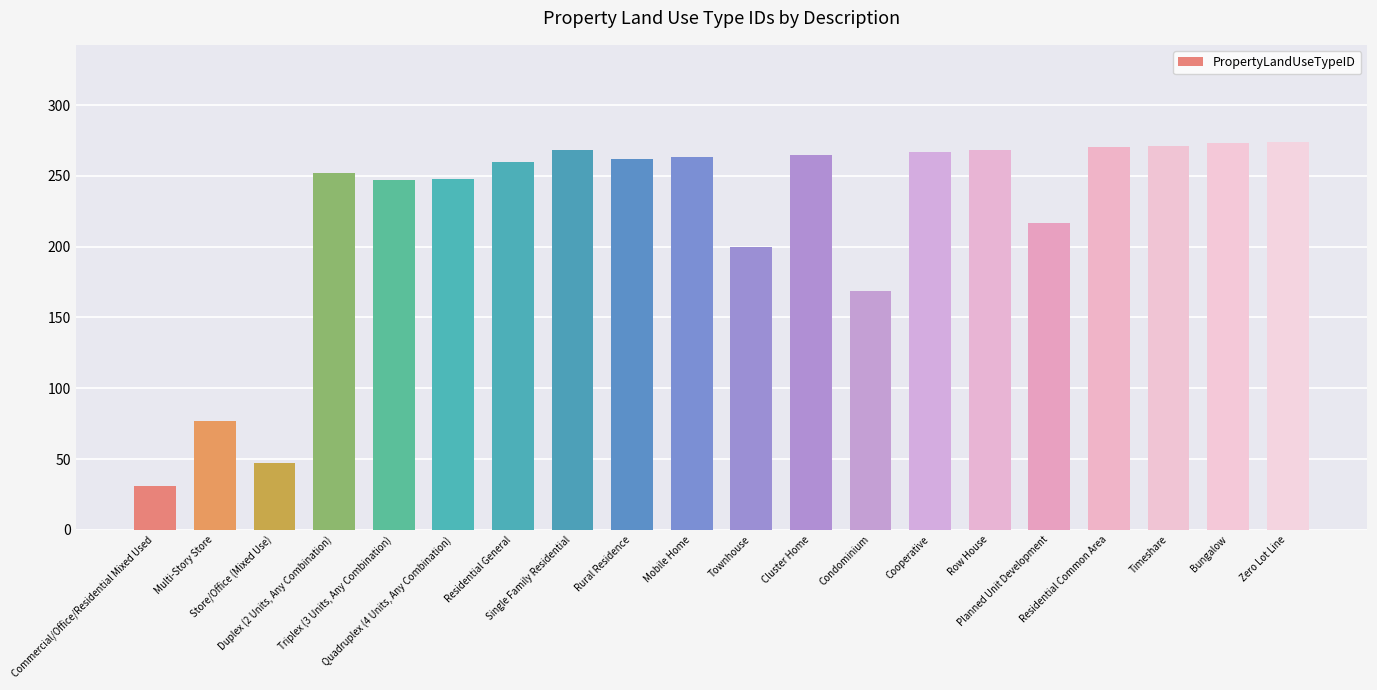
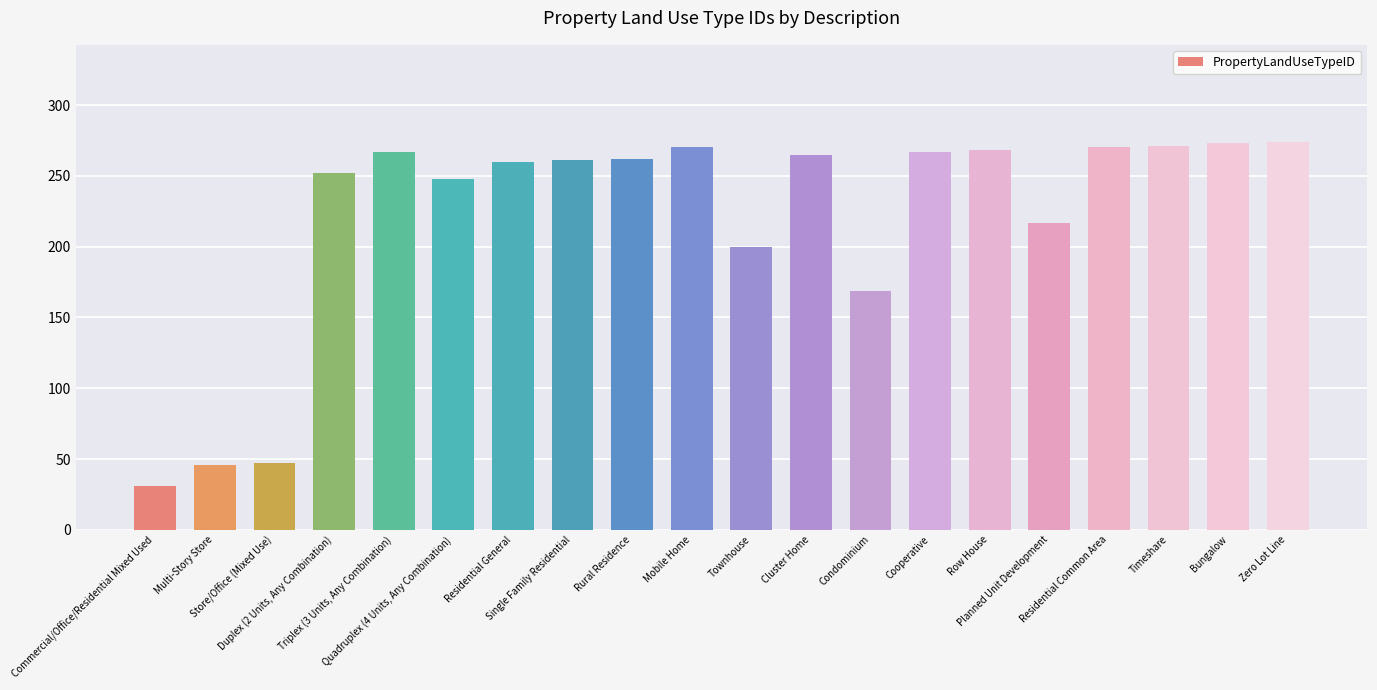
Multi-Story Store: 77 -> 46
Triplex (3 Units, Any Combination): 247 -> 267
Single Family Residential: 268 -> 261
Mobile Home: 263 -> 270
